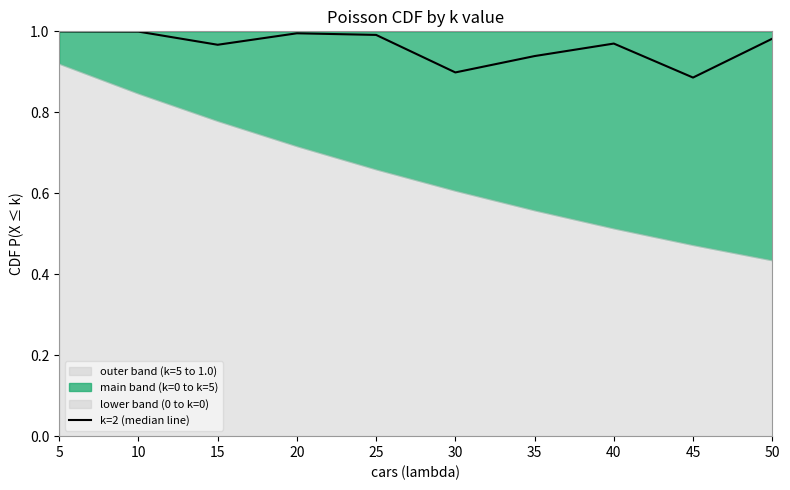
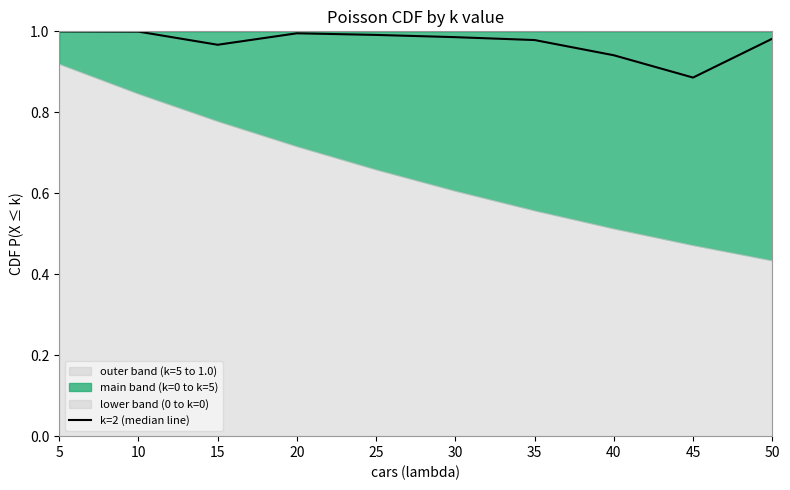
k=2 (median line), 30: 0.90 -> 0.99
k=2 (median line), 35: 0.94 -> 0.98
k=2 (median line), 40: 0.97 -> 0.94
